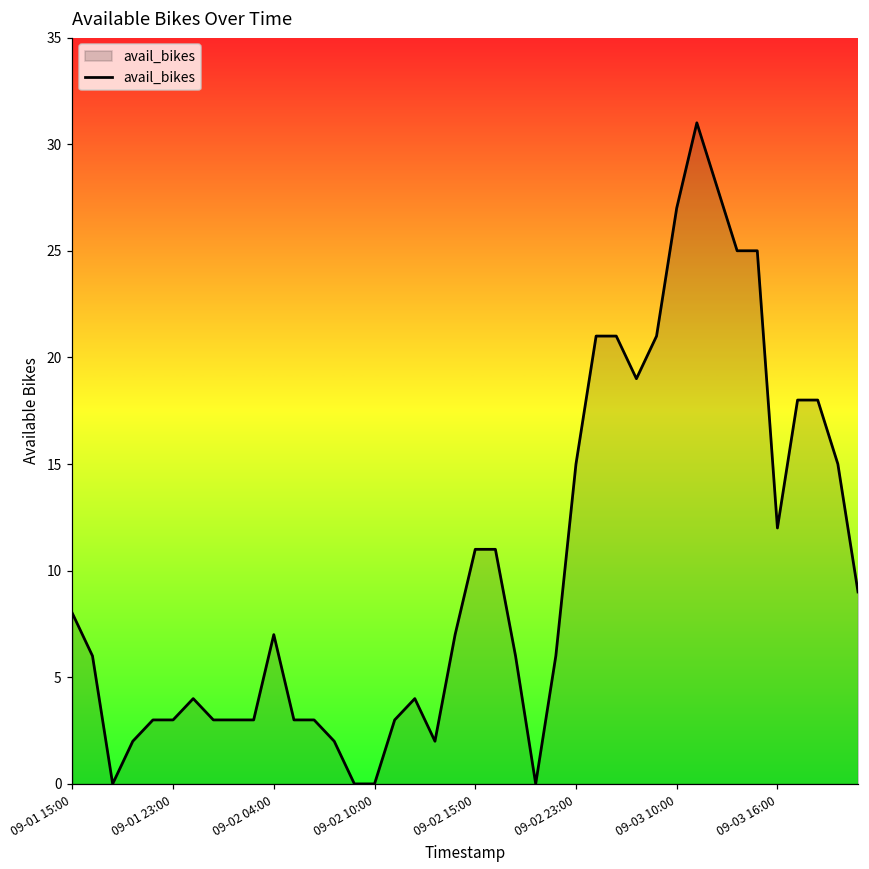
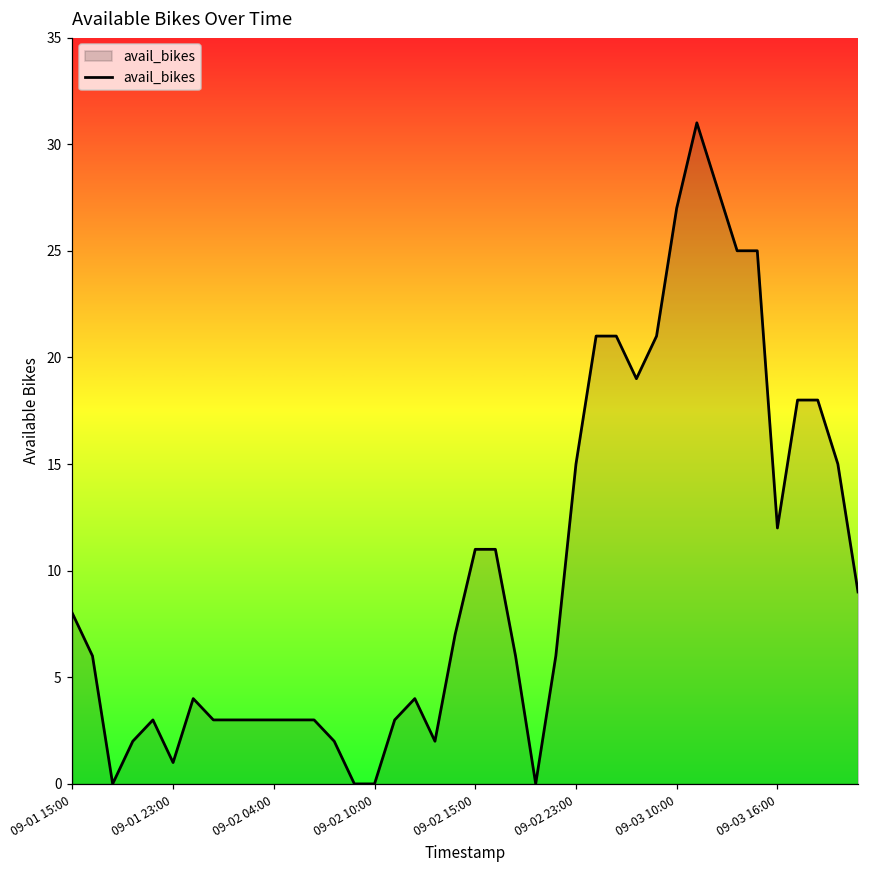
09-01 23:00: 3 -> 1
09-02 04:00: 7 -> 3
